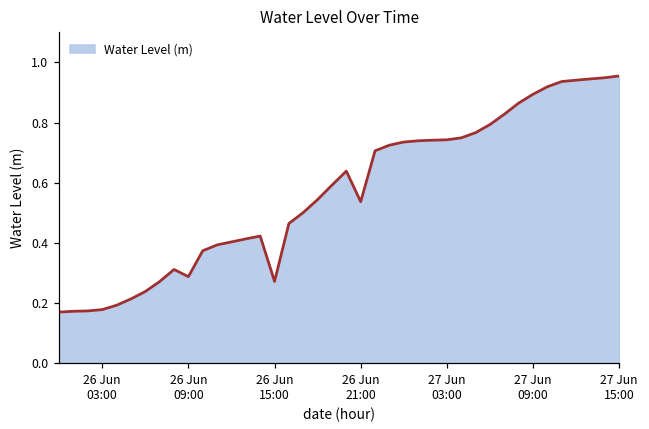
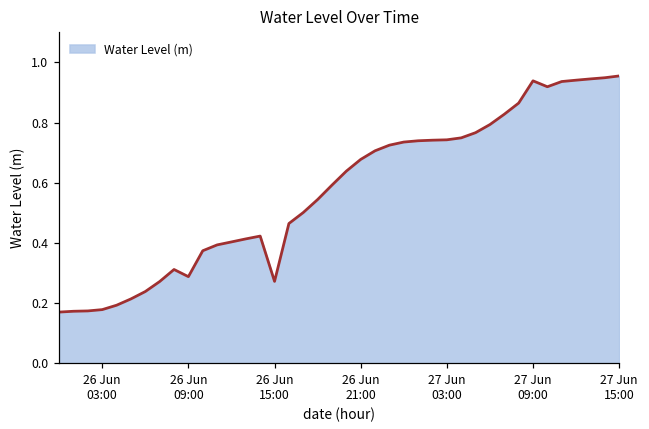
26 Jun 21:00: 0.54 -> 0.68
27 Jun 09:00: 0.89 -> 0.94
